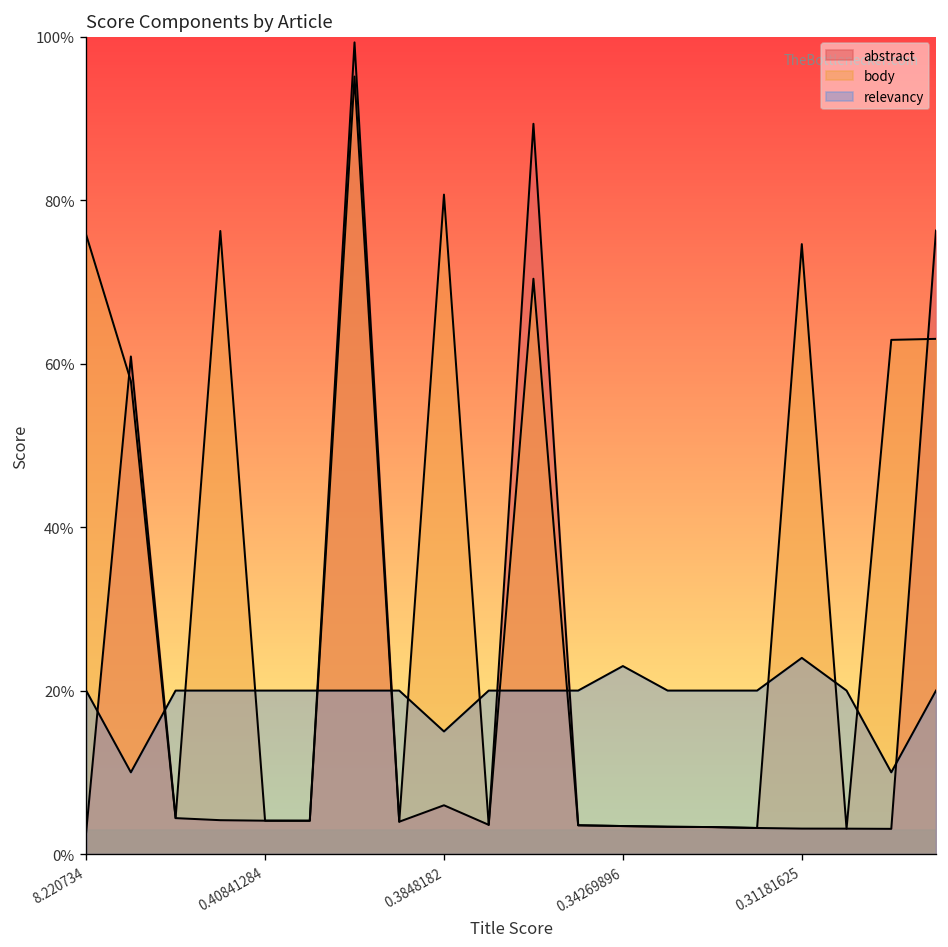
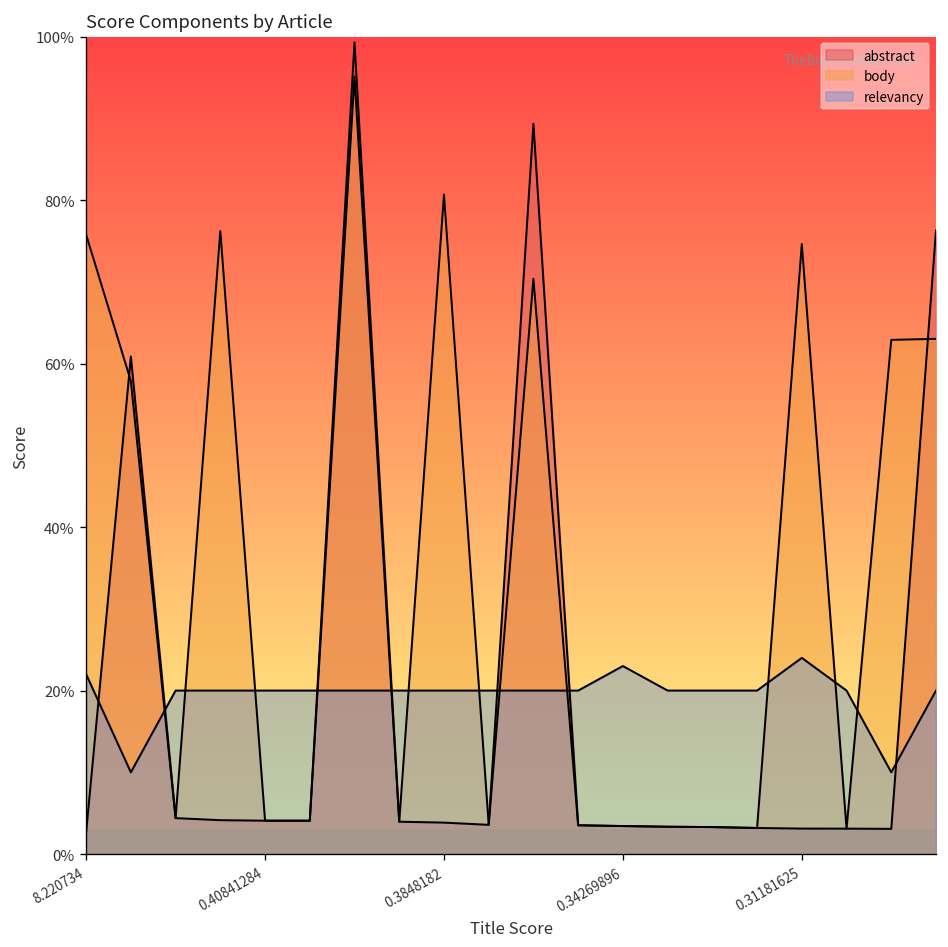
relevancy, 8.220734: 20% -> 22%
abstract, 0.3848182: 6% -> 4%
relevancy, 0.3848182: 15% -> 20%
